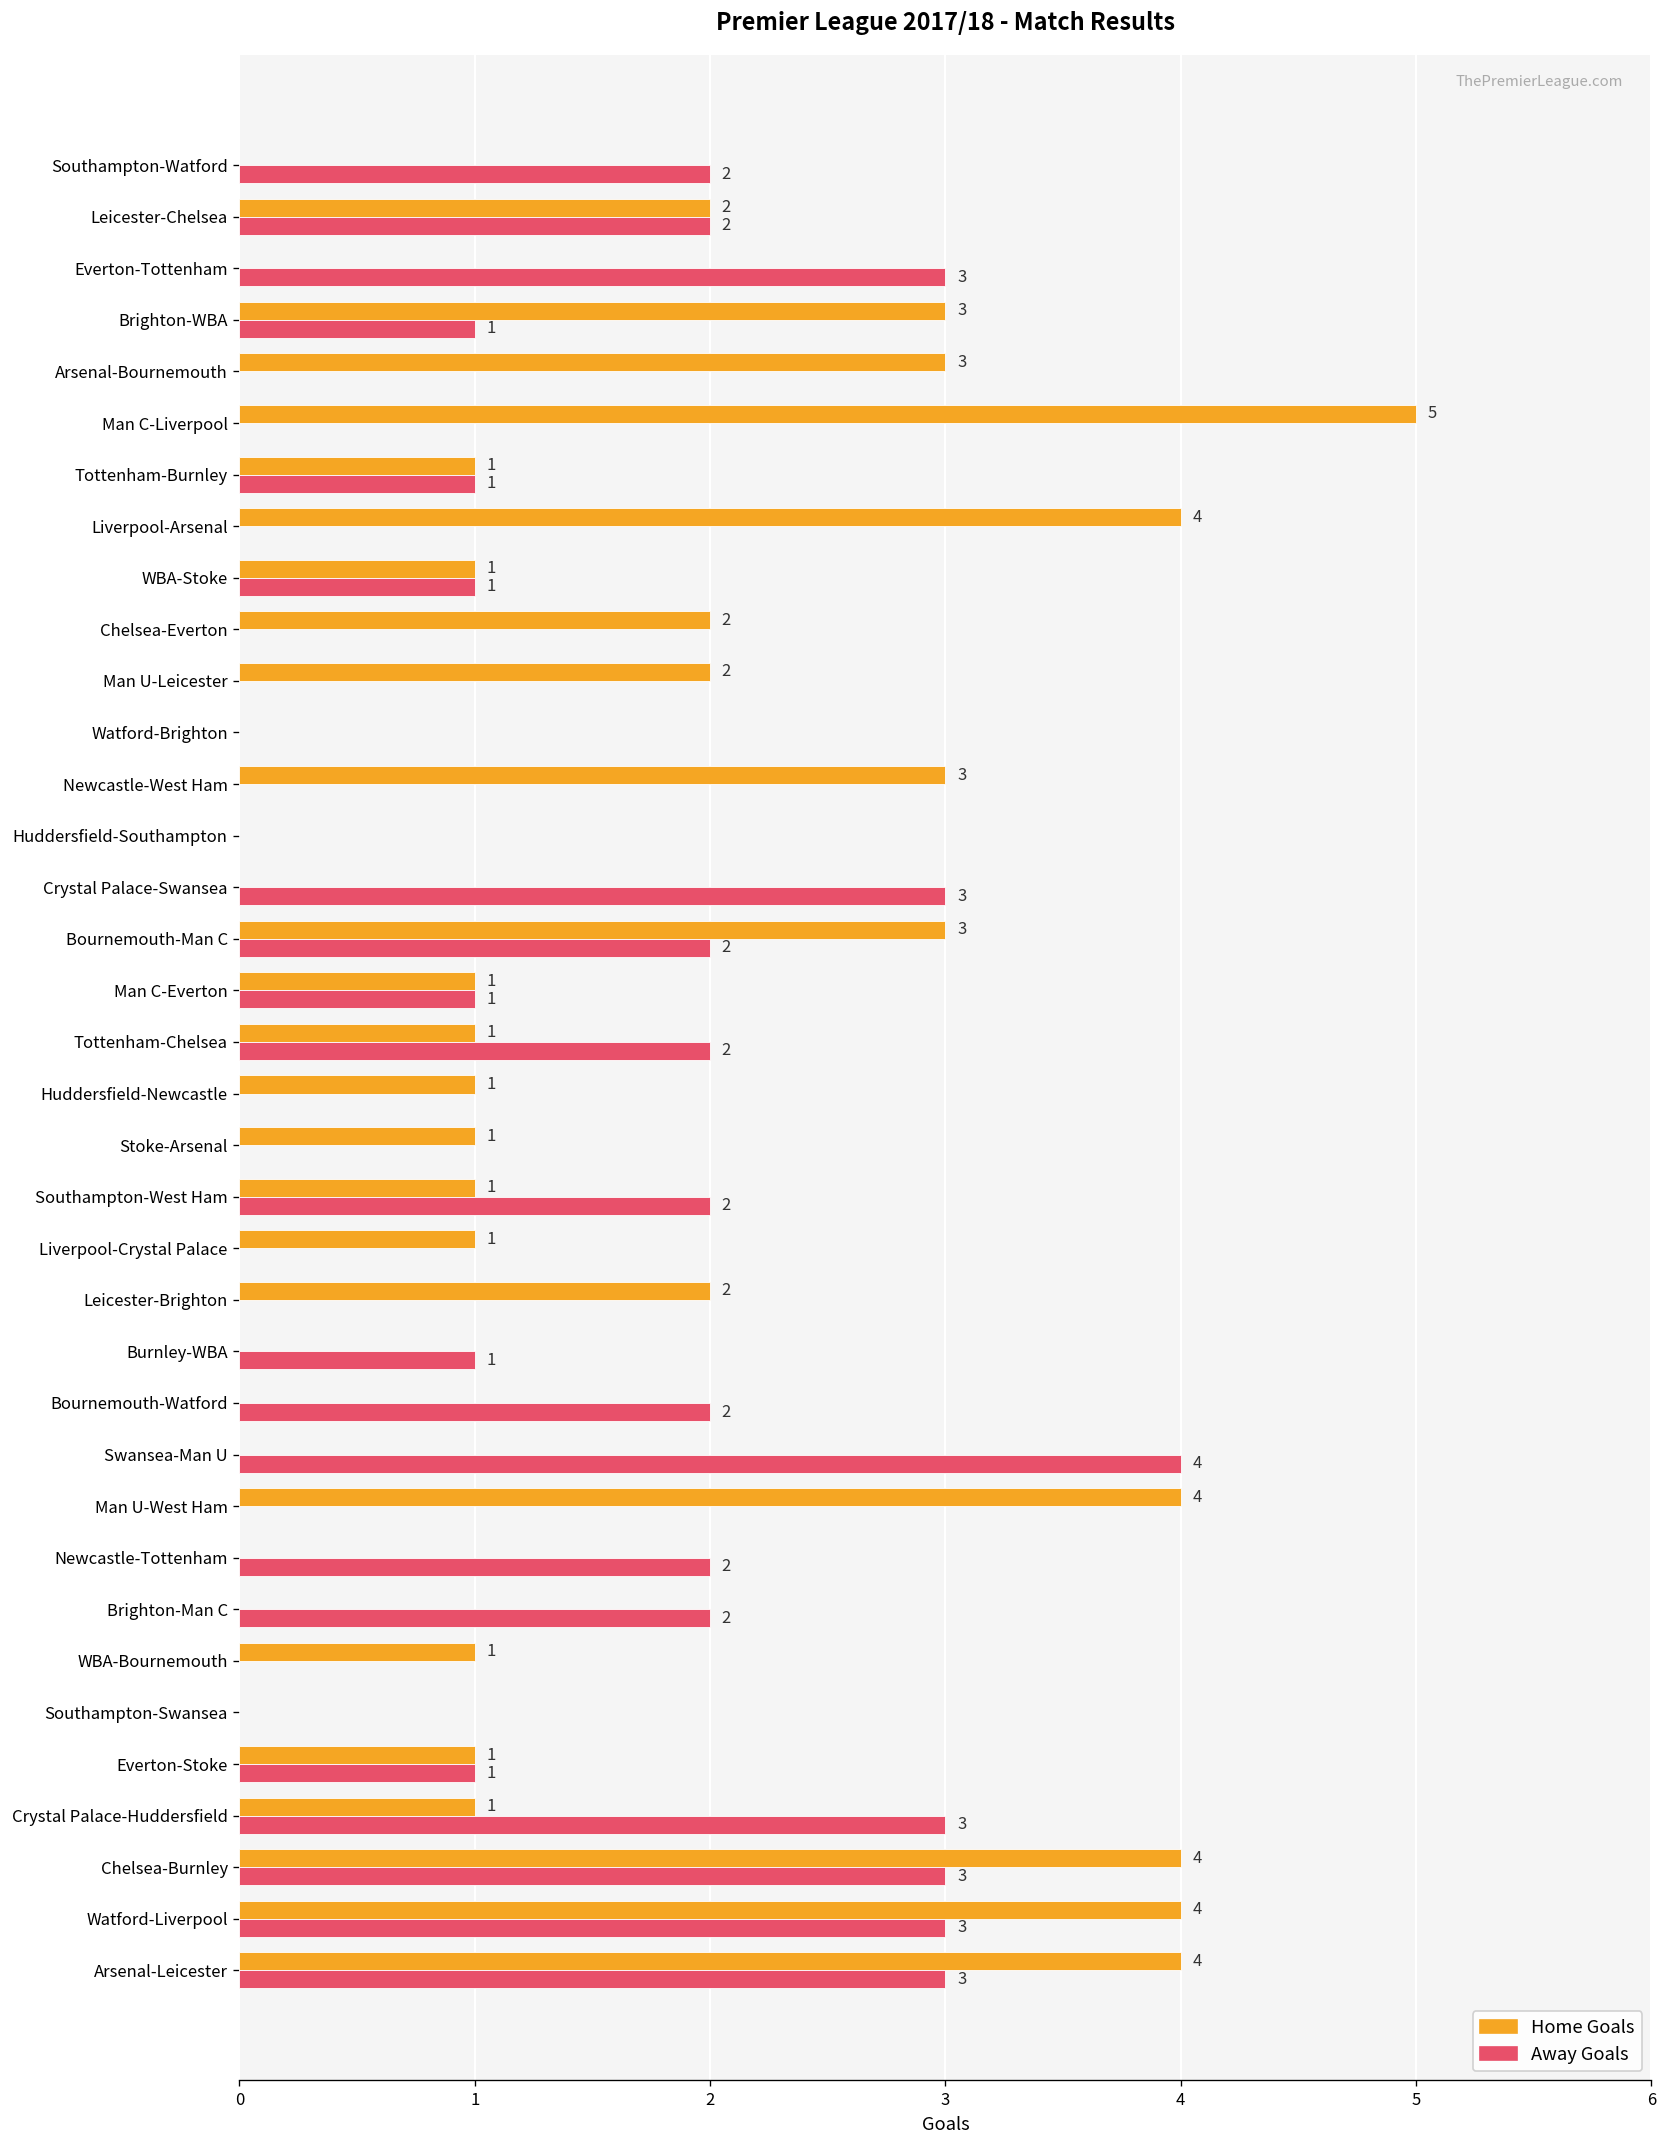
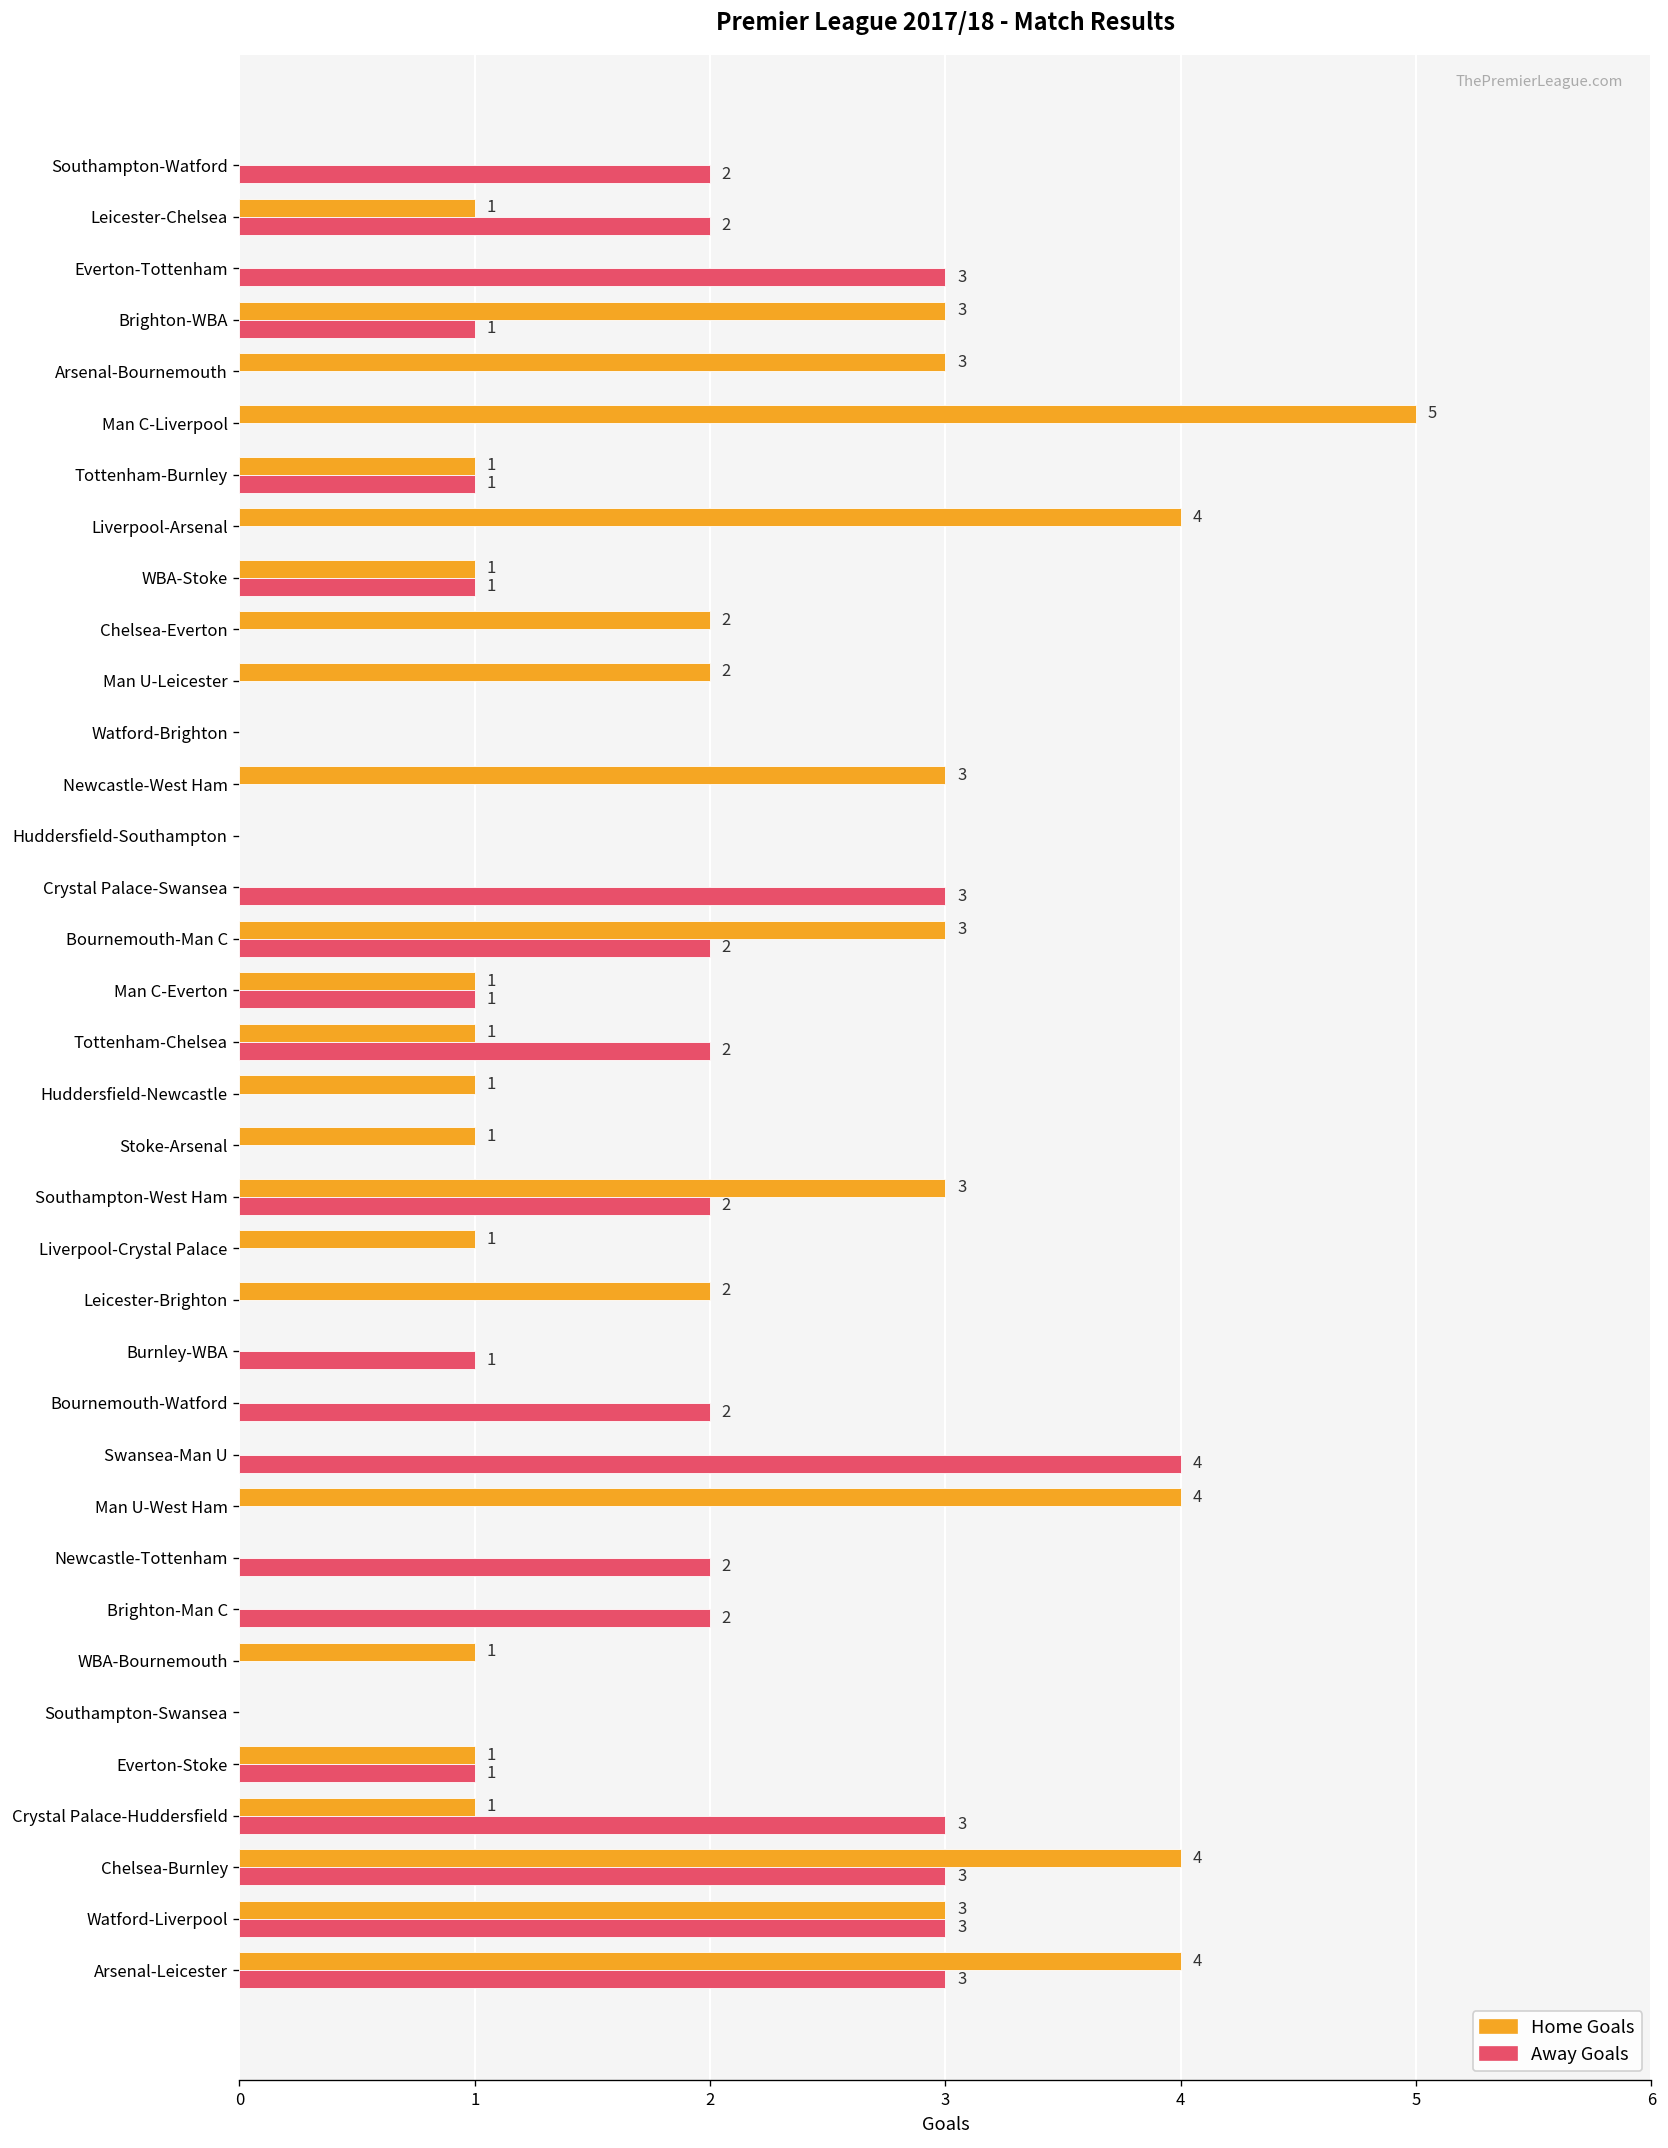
Home Goals, Leicester-Chelsea: 2 -> 1
Home Goals, Southampton-West Ham: 1 -> 3
Home Goals, Watford-Liverpool: 4 -> 3
